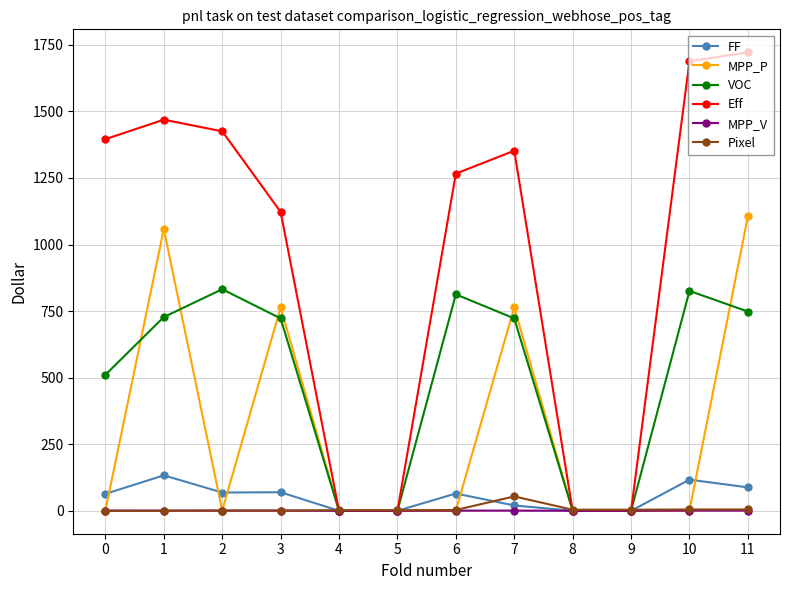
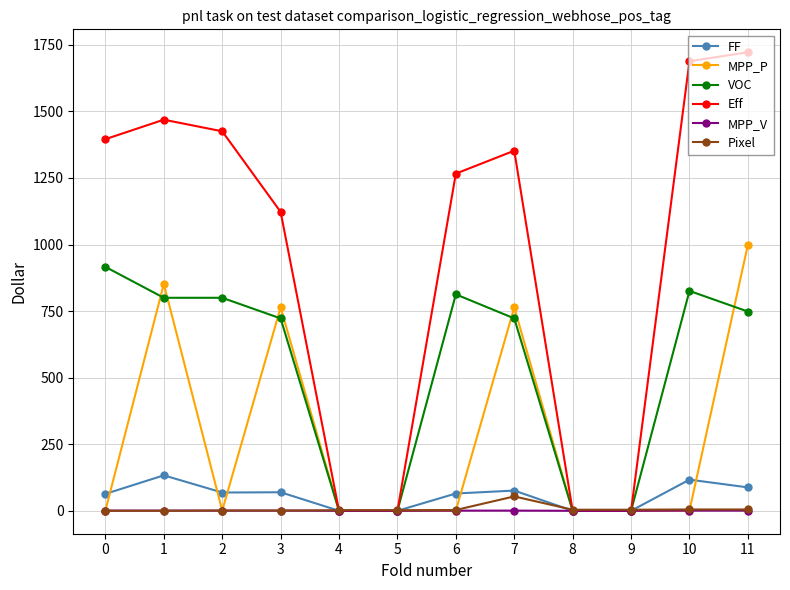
VOC, 0: 510 -> 920
MPP_P, 1: 1060 -> 850
VOC, 1: 730 -> 800
VOC, 2: 830 -> 800
FF, 7: 20 -> 80
MPP_P, 11: 1110 -> 1000
